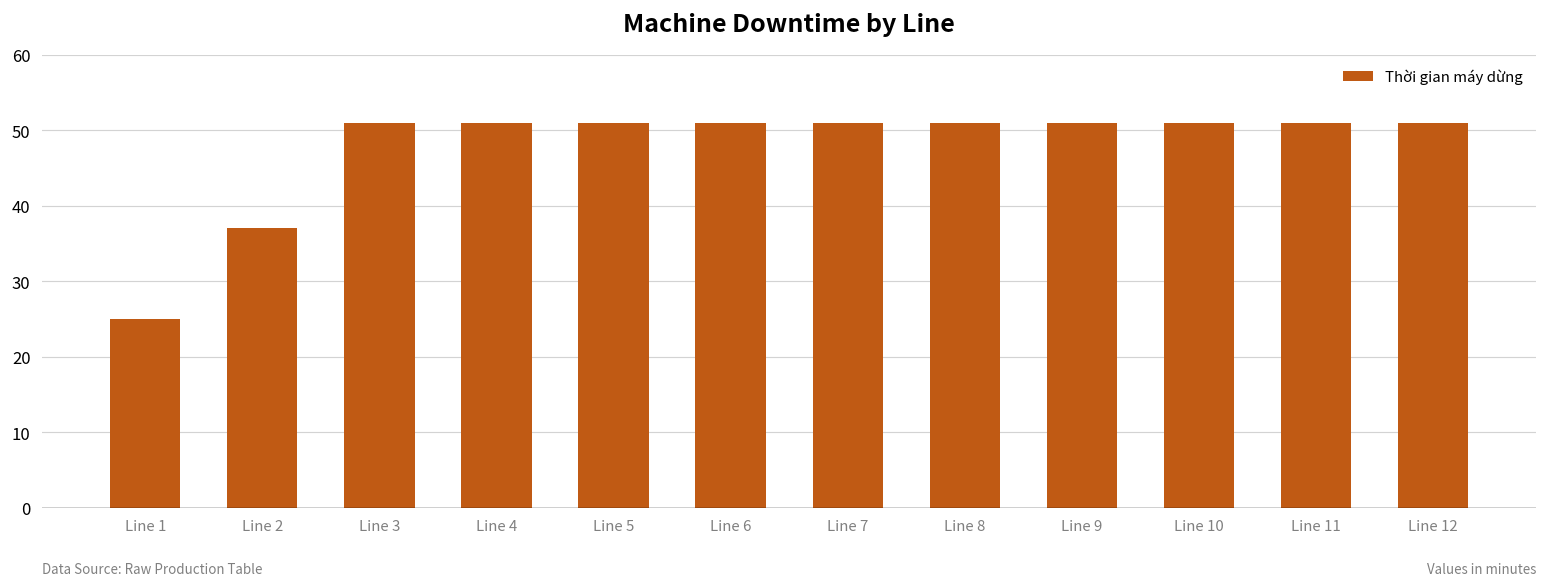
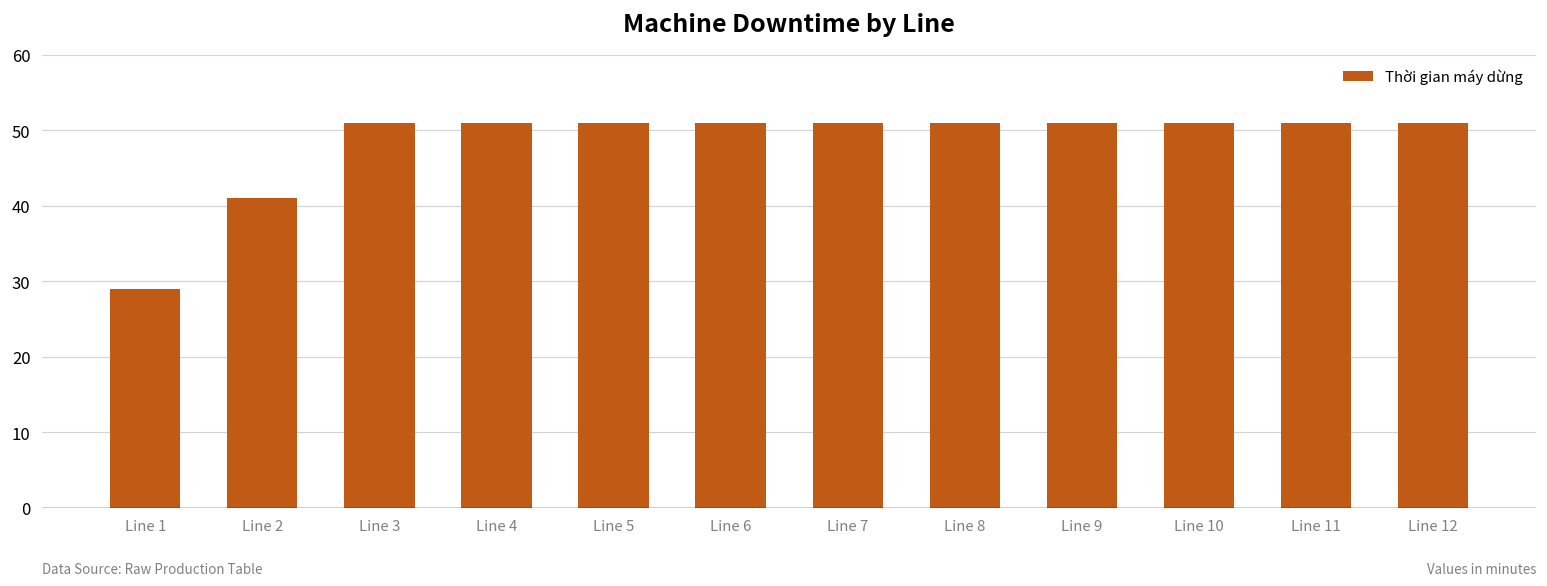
Line 1: 25 -> 29
Line 2: 37 -> 41
